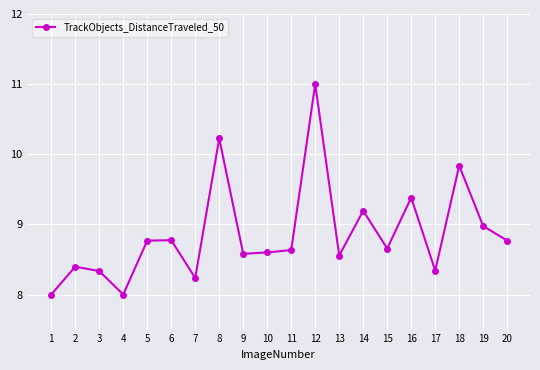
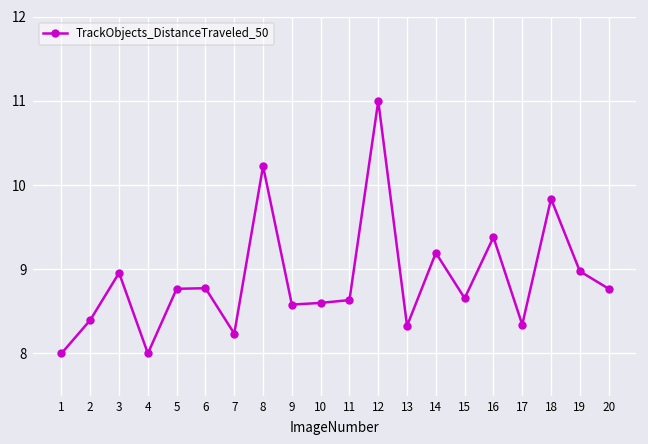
3: 8.3 -> 9.0
13: 8.6 -> 8.3
